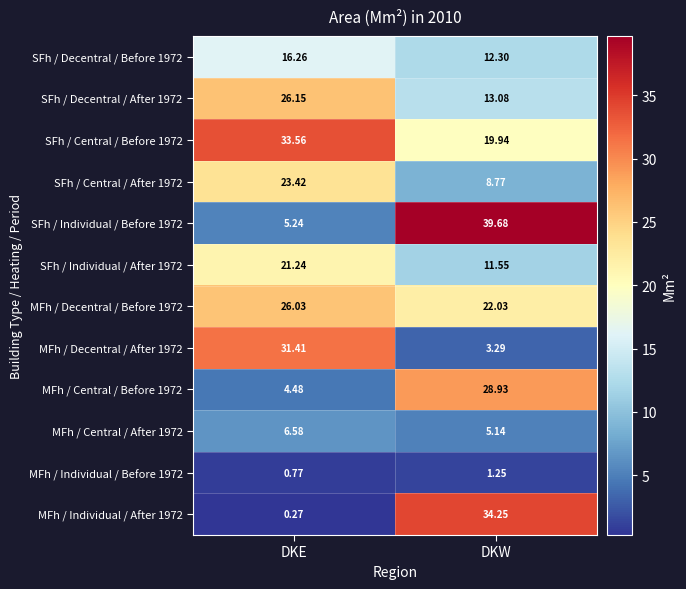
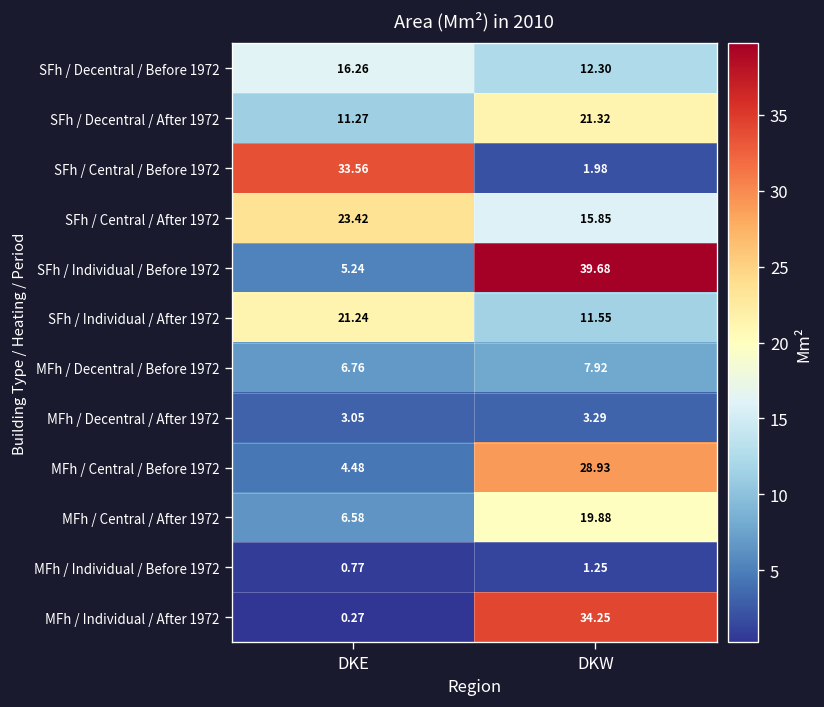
SFh / Decentral / After 1972, DKE: 26.15 -> 11.27
SFh / Decentral / After 1972, DKW: 13.08 -> 21.32
SFh / Central / Before 1972, DKW: 19.94 -> 1.98
SFh / Central / After 1972, DKW: 8.77 -> 15.85
MFh / Decentral / Before 1972, DKE: 26.03 -> 6.76
MFh / Decentral / Before 1972, DKW: 22.03 -> 7.92
MFh / Decentral / After 1972, DKE: 31.41 -> 3.05
MFh / Central / After 1972, DKW: 5.14 -> 19.88
